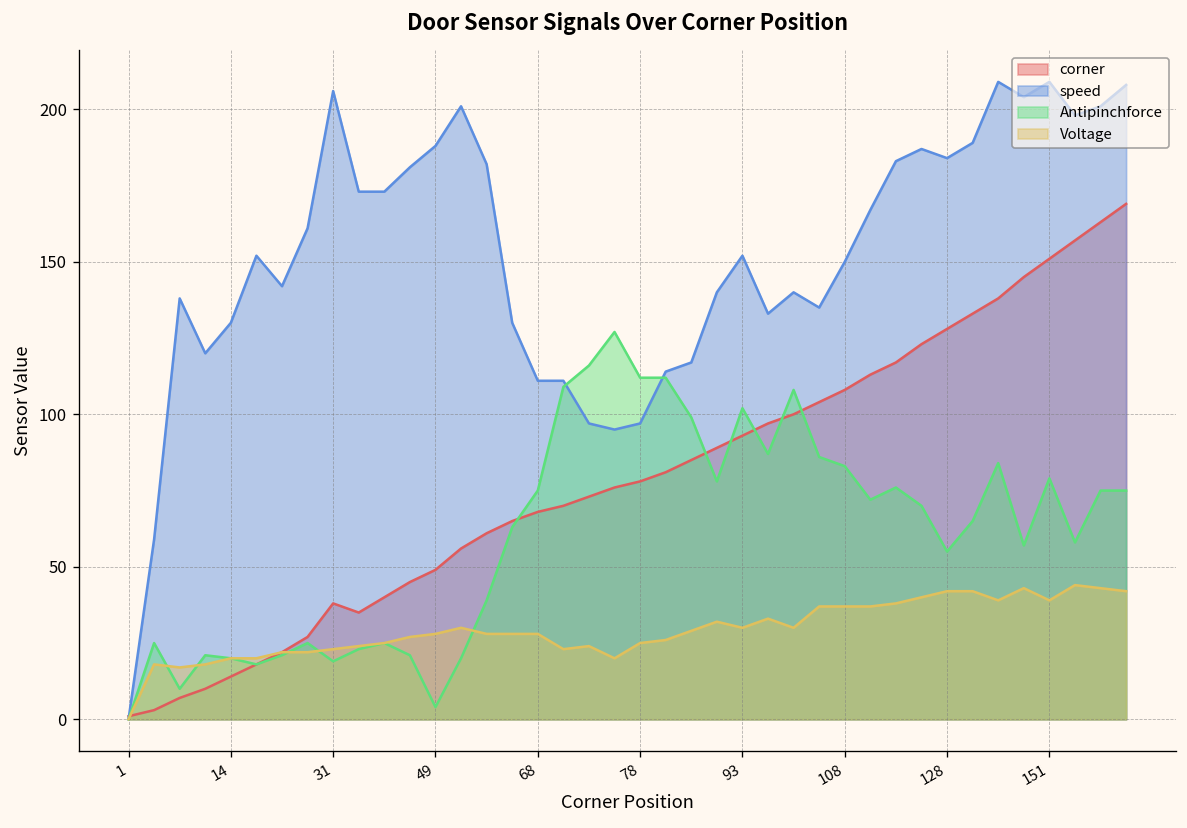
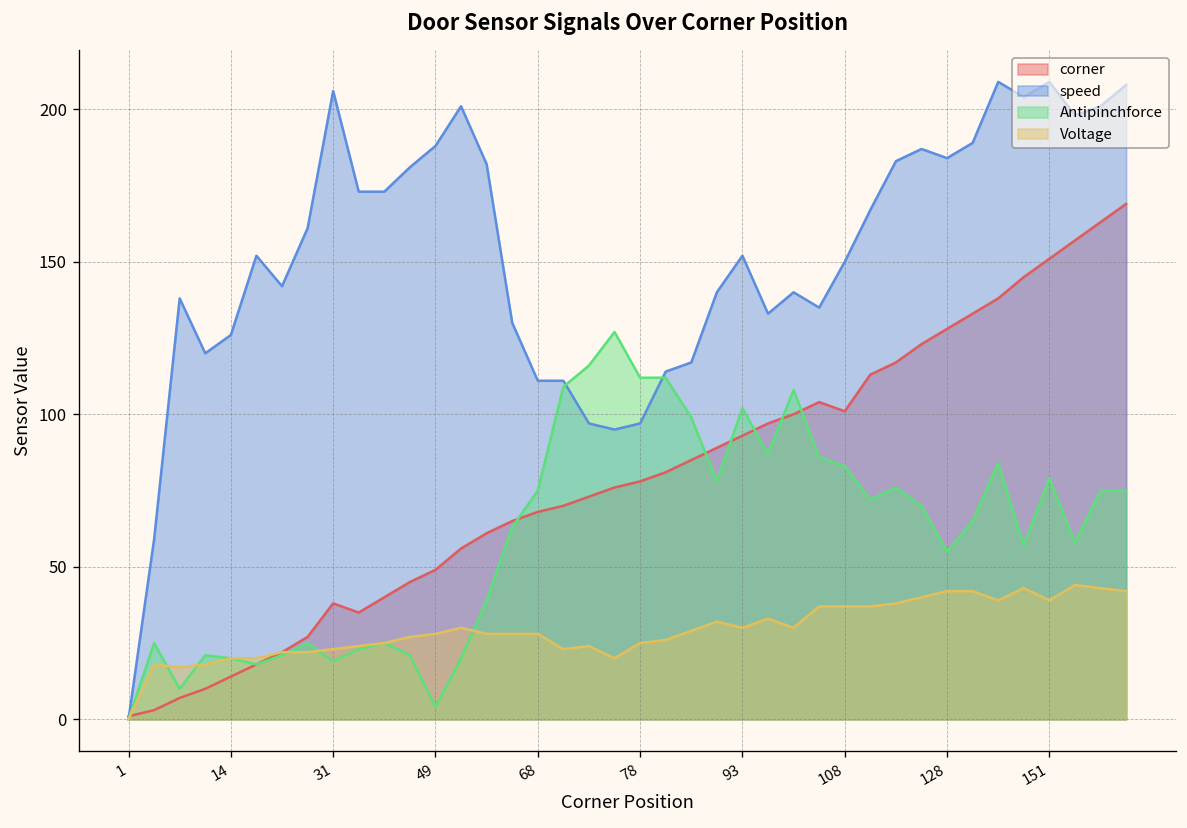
speed, 14: 130 -> 126
corner, 108: 108 -> 101
